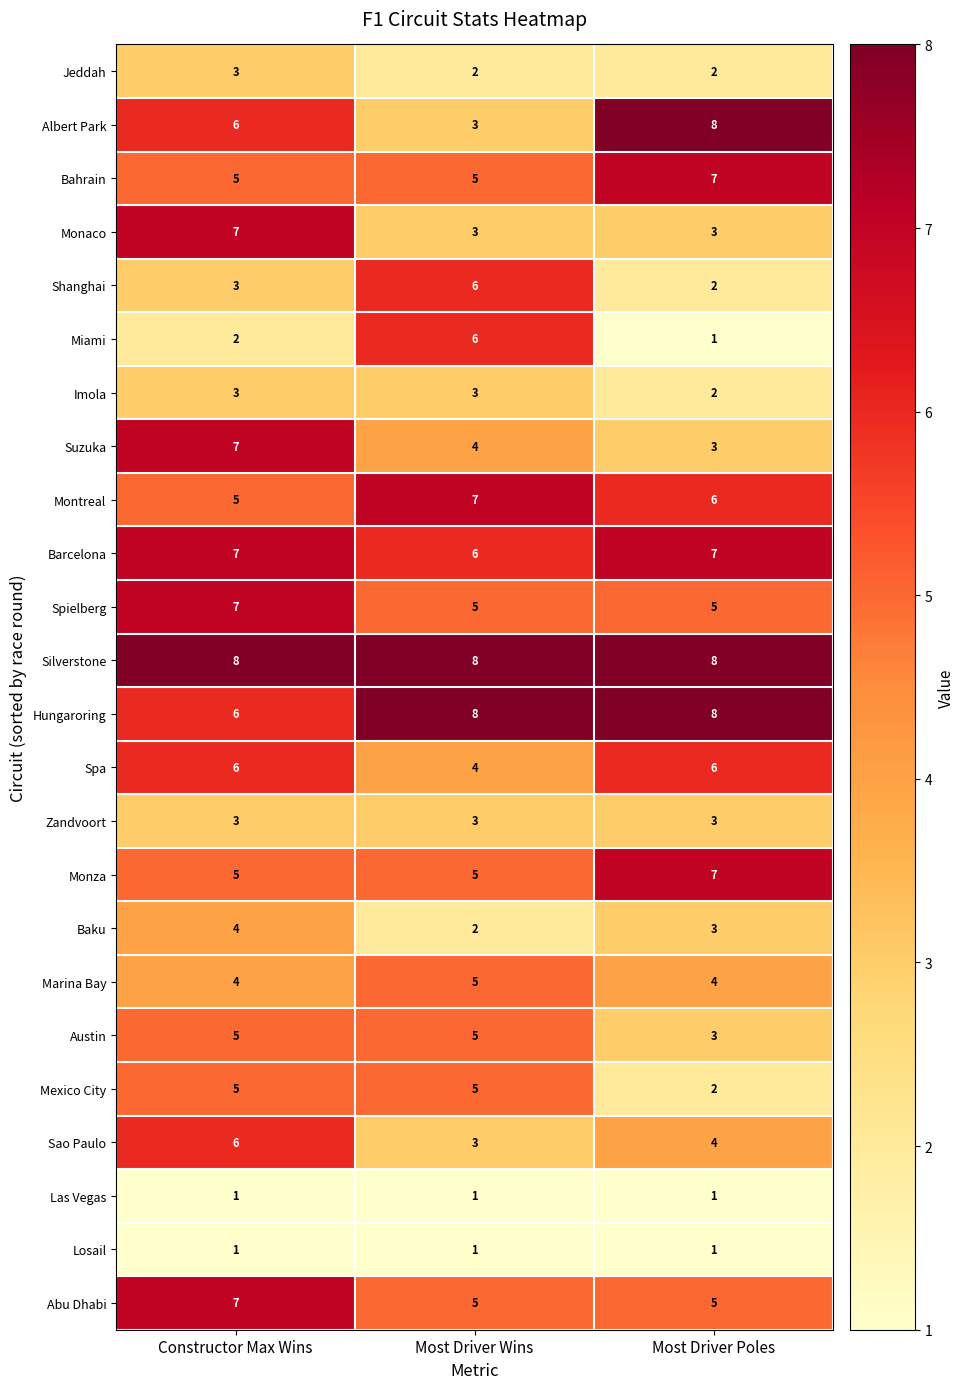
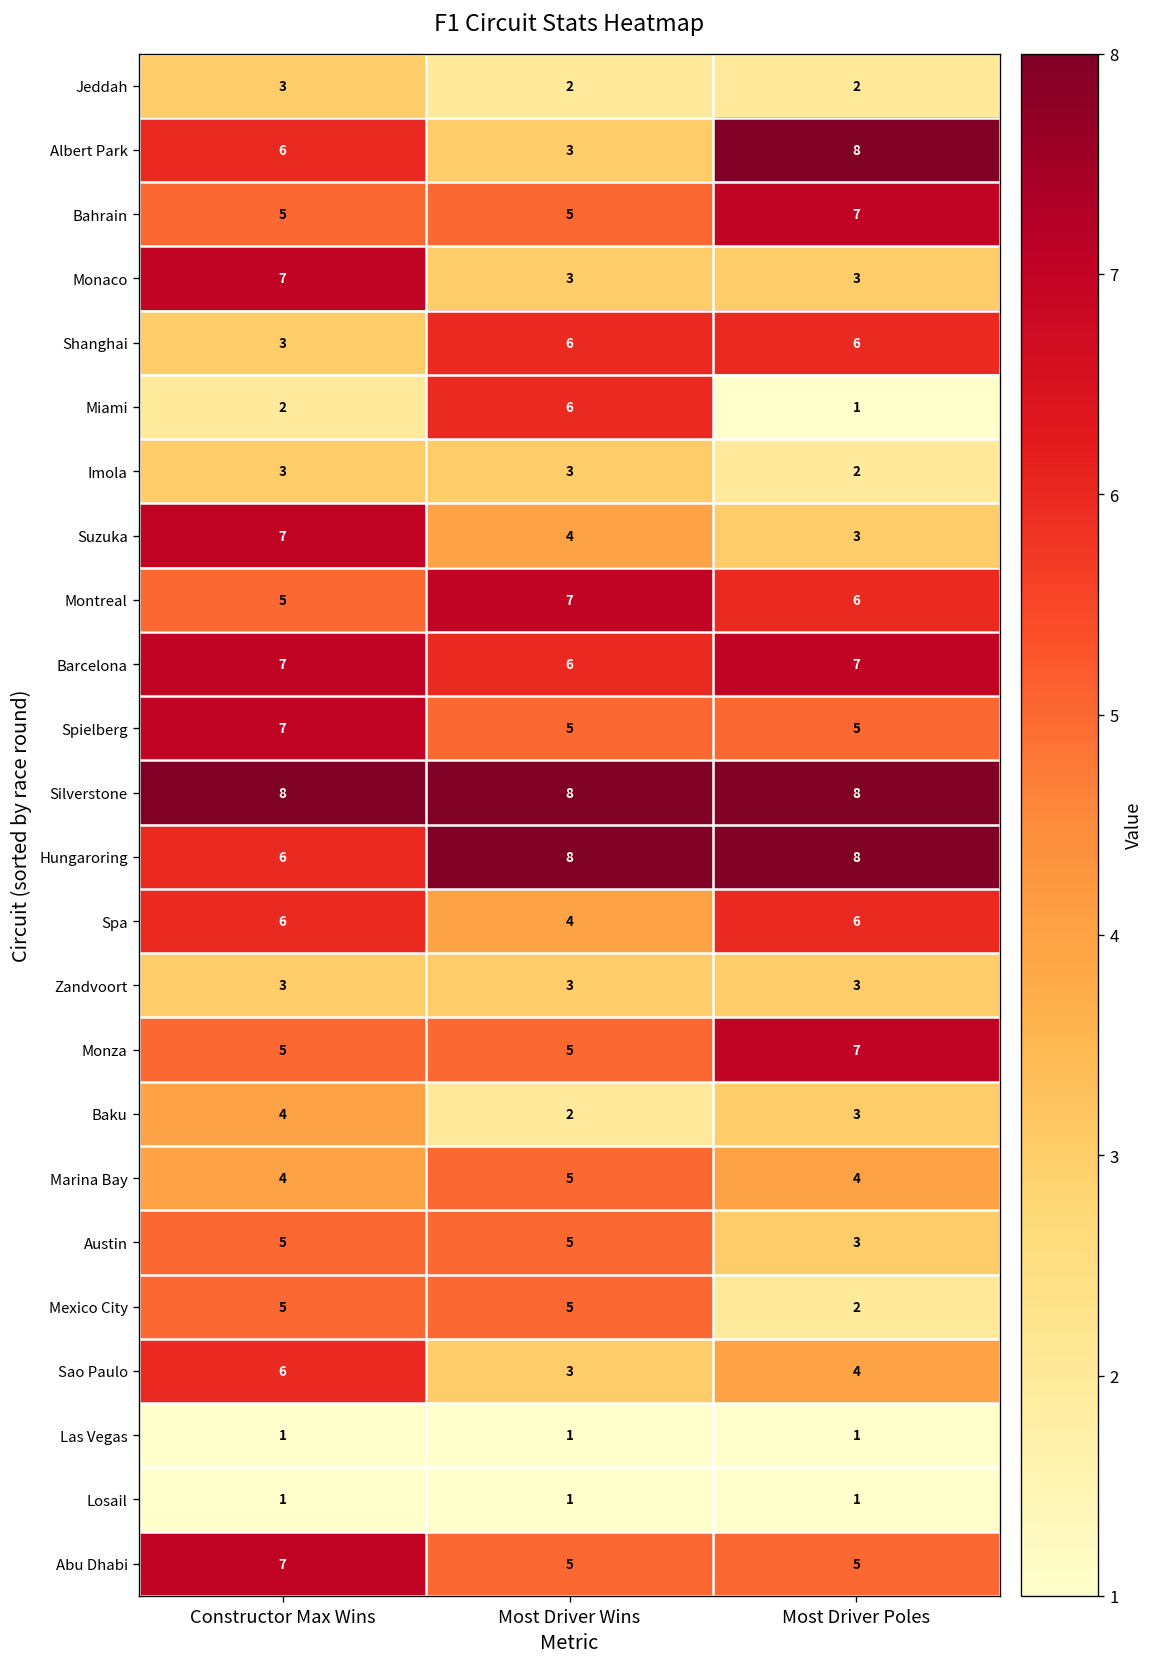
Shanghai, Most Driver Poles: 2 -> 6
